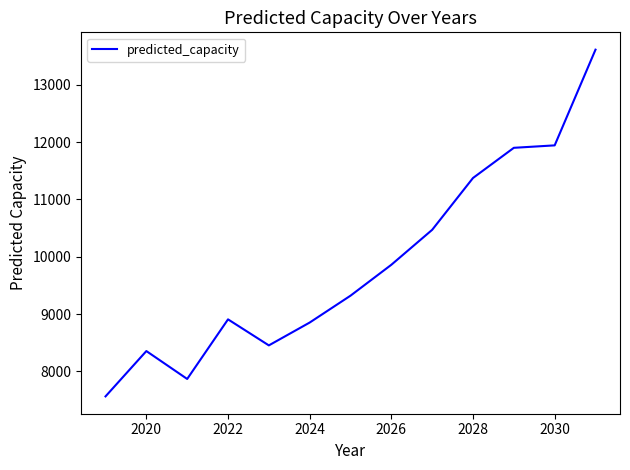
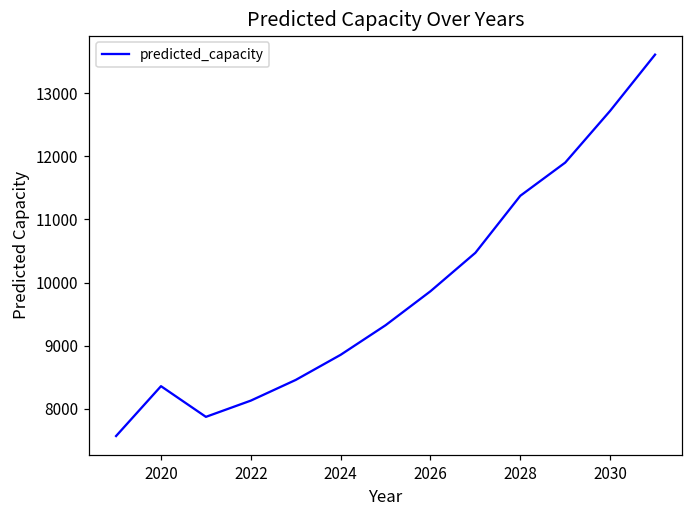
2022: 8900 -> 8100
2030: 11900 -> 12700
